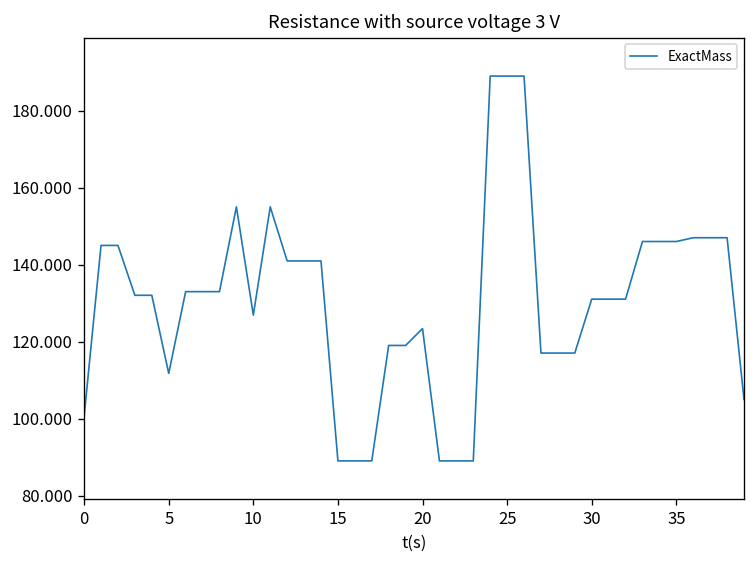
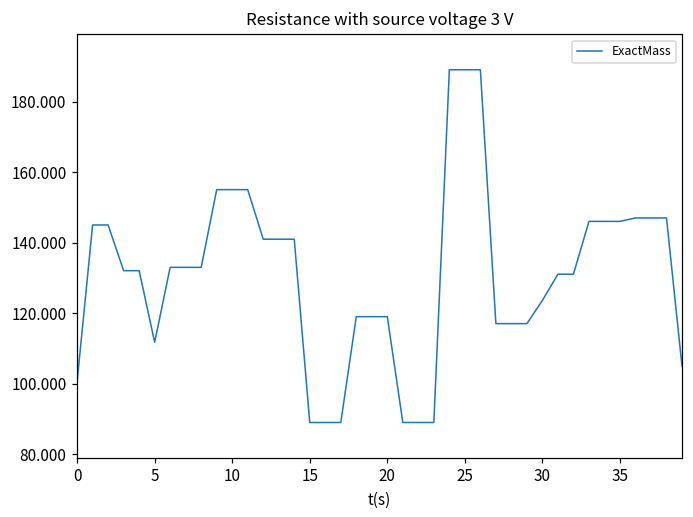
10: 127 -> 155
20: 123 -> 119
30: 131 -> 124
